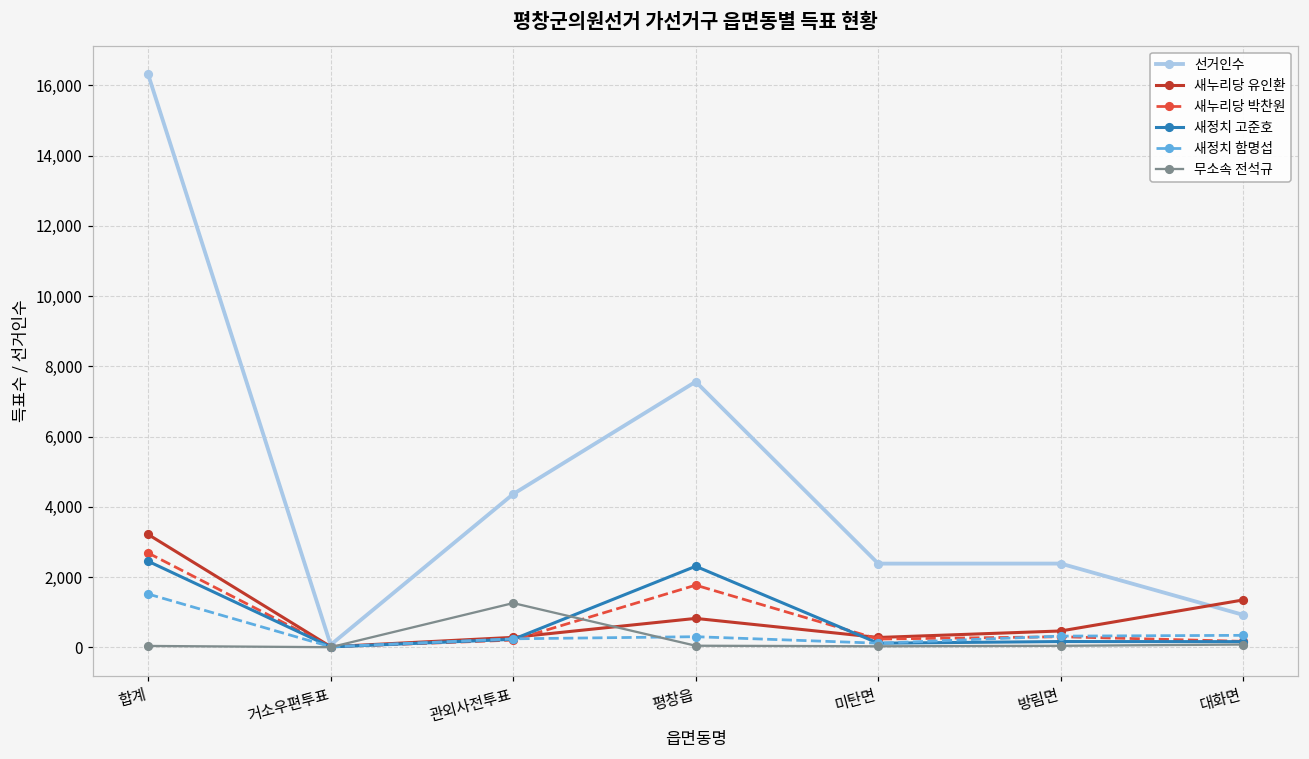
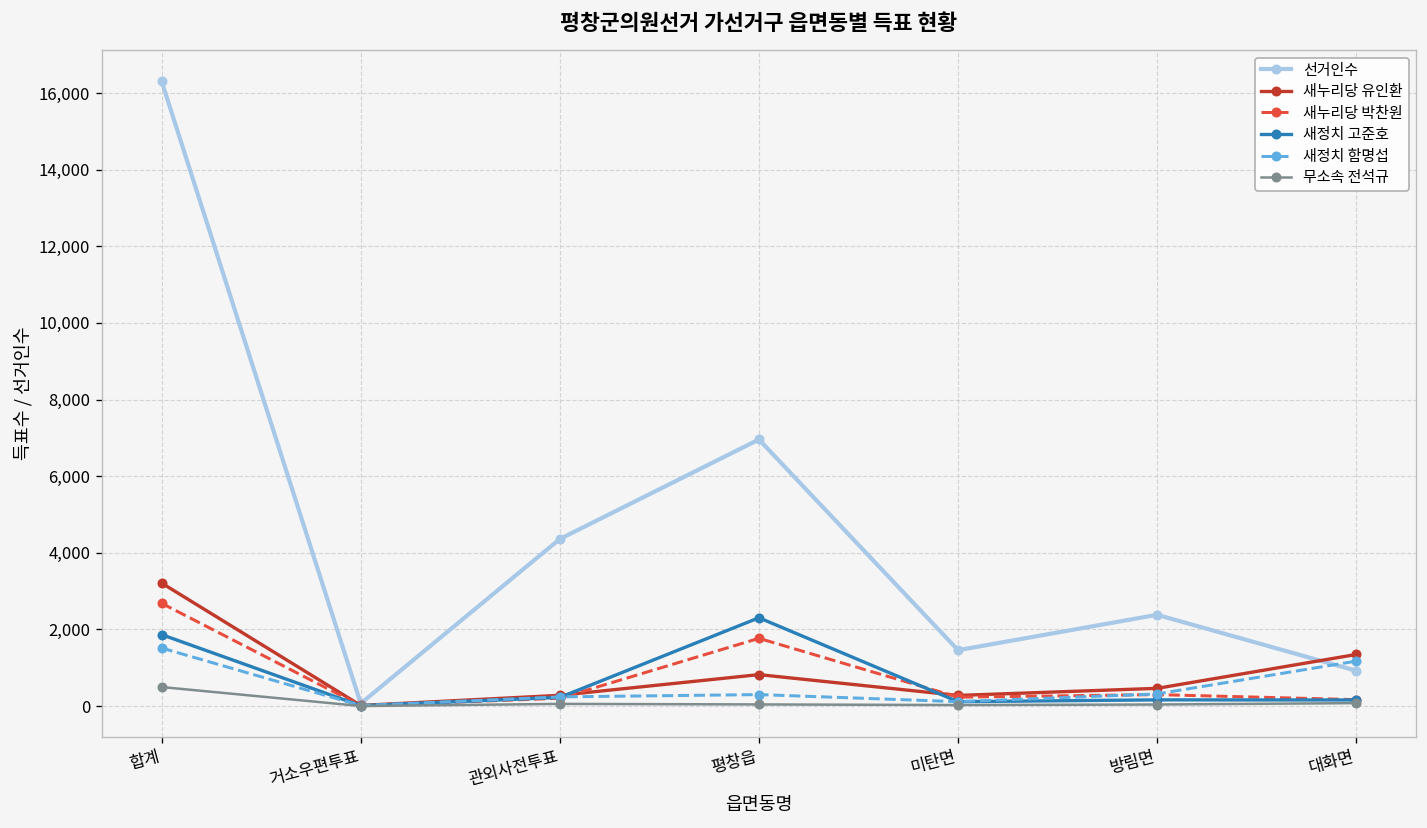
새정치 고준호, 합계: 2,400 -> 1,900
무소속 전석규, 합계: 0 -> 500
무소속 전석규, 관외사전투표: 1,300 -> 100
선거인수, 평창읍: 7,600 -> 7,000
선거인수, 미탄면: 2,400 -> 1,500
새정치 함명섭, 대화면: 300 -> 1,200
